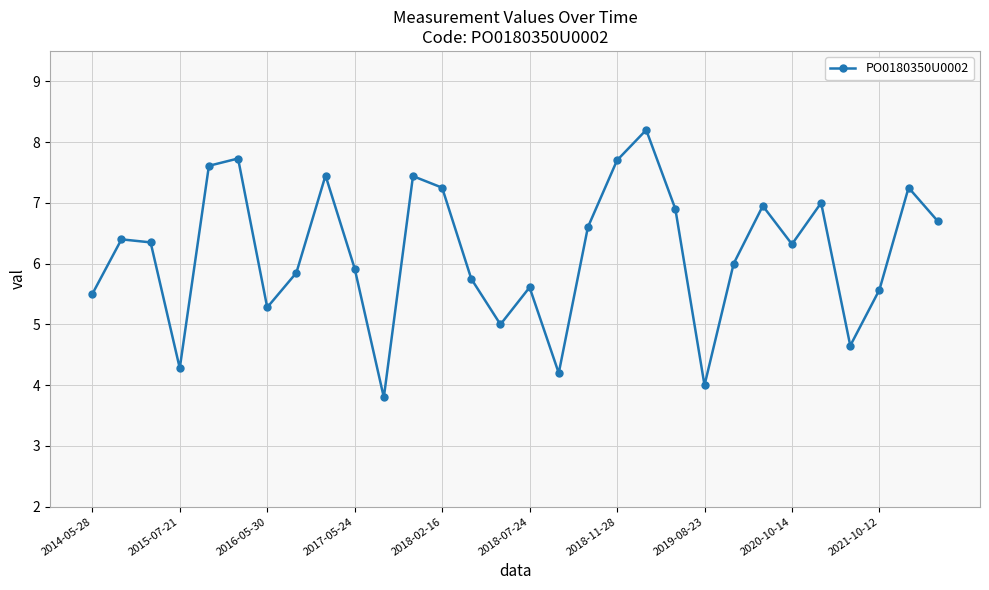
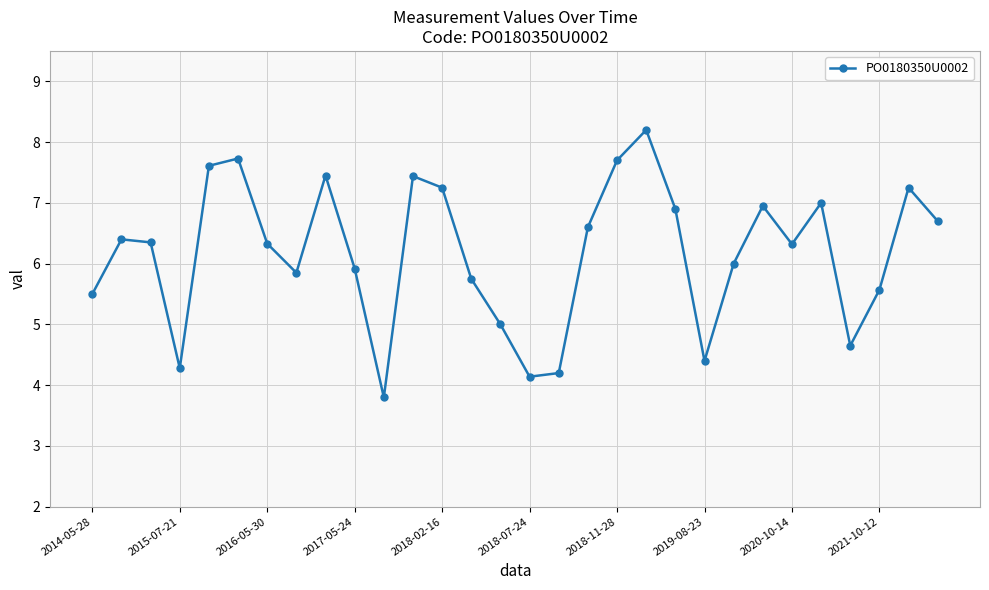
2016-05-30: 5.3 -> 6.3
2018-07-24: 5.6 -> 4.1
2019-08-23: 4.0 -> 4.4
